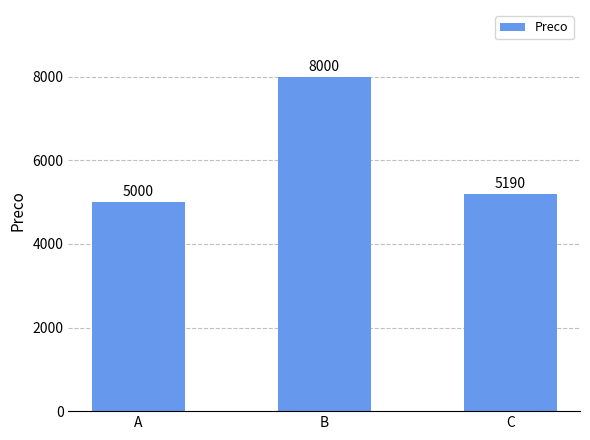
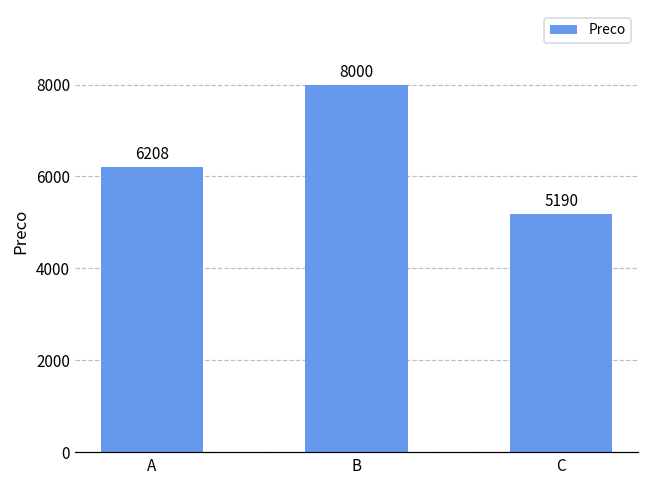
A: 5000 -> 6208
